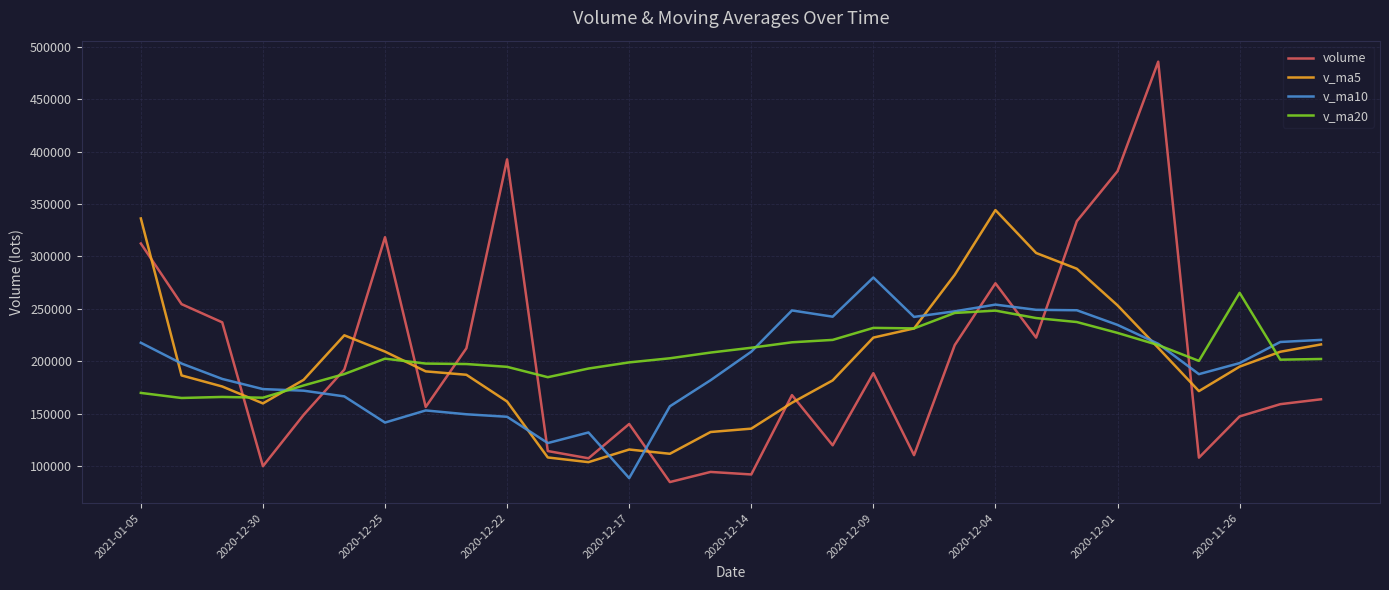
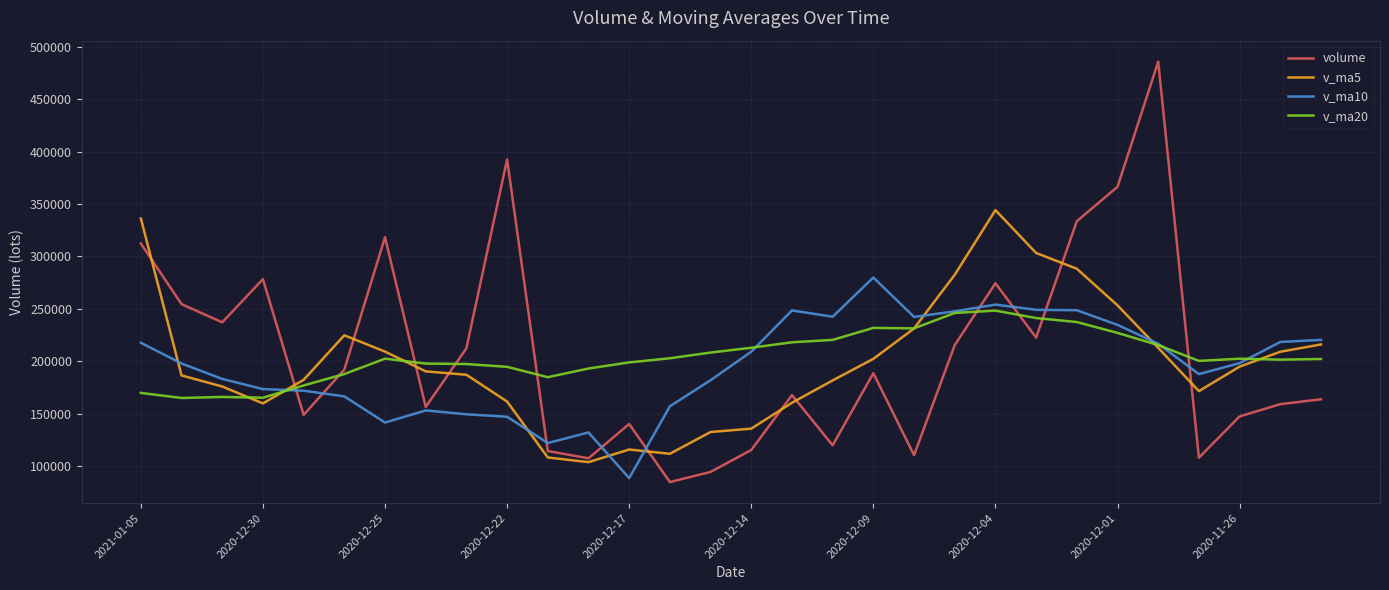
volume, 2020-12-30: 100000 -> 278000
volume, 2020-12-14: 92000 -> 115000
v_ma5, 2020-12-09: 223000 -> 202000
volume, 2020-12-01: 381000 -> 366000
v_ma20, 2020-11-26: 265000 -> 202000
